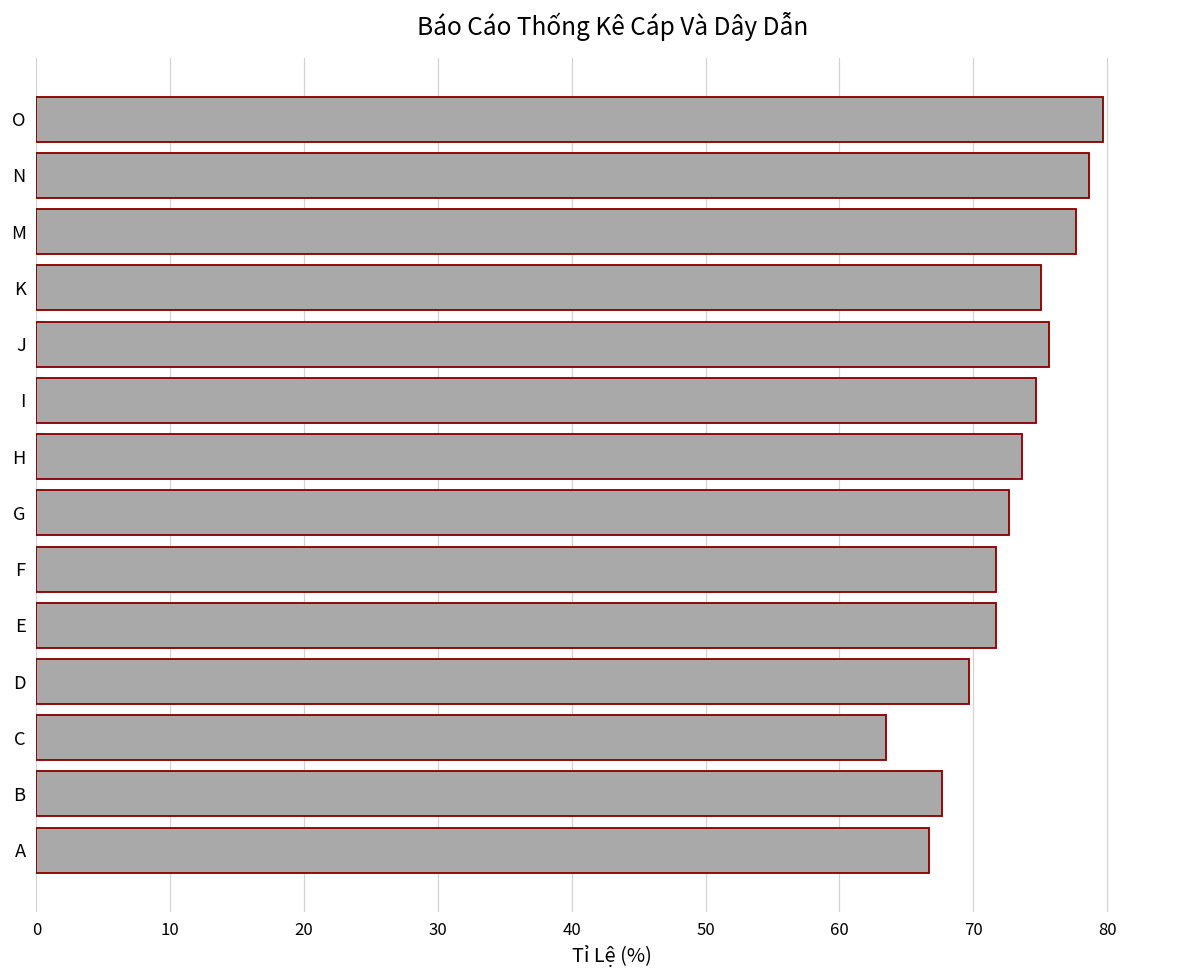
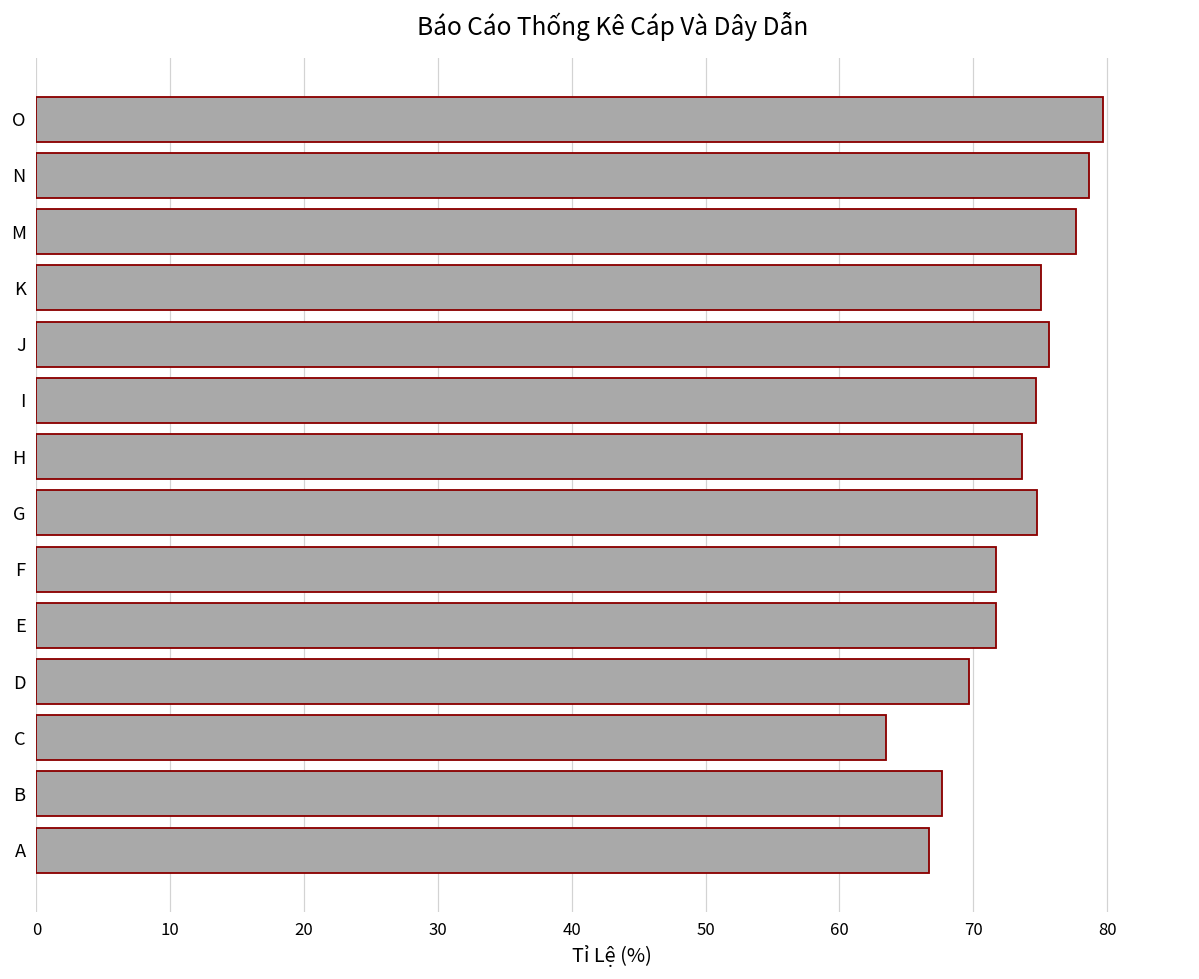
G: 72.7 -> 74.8
